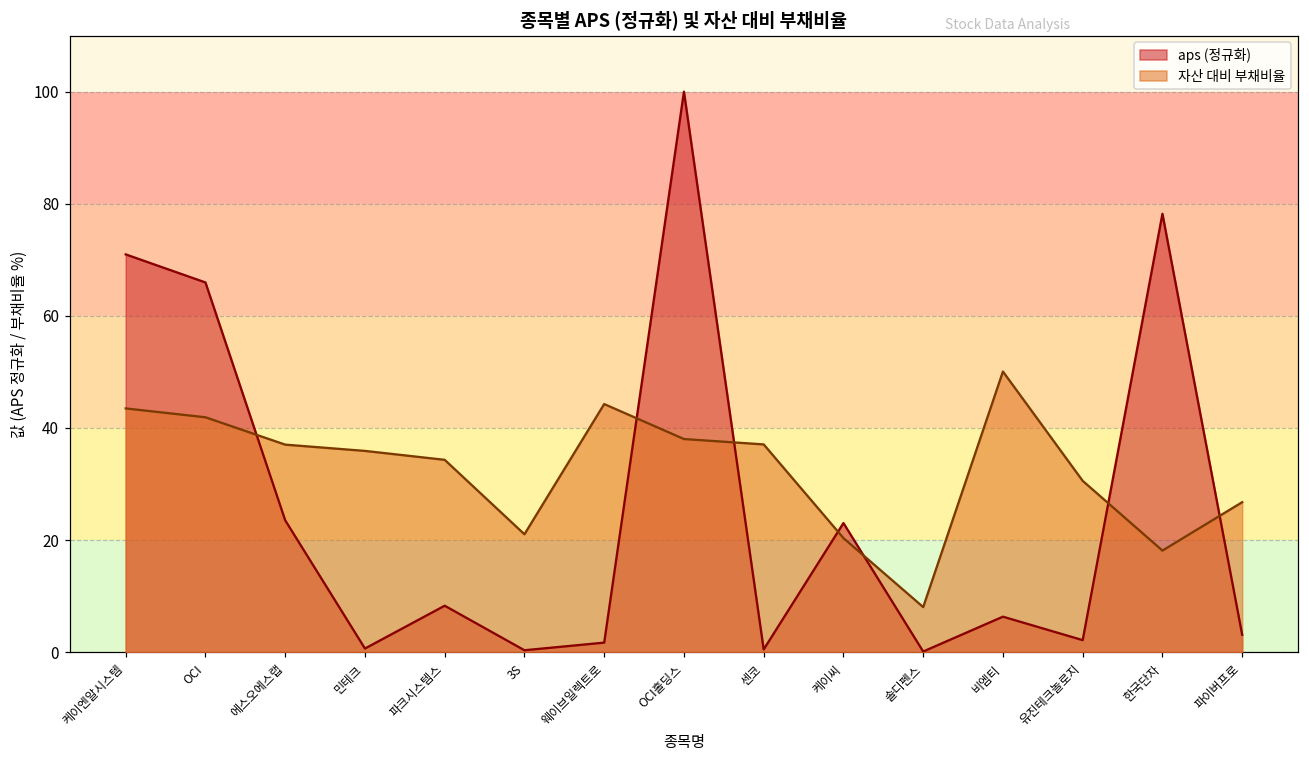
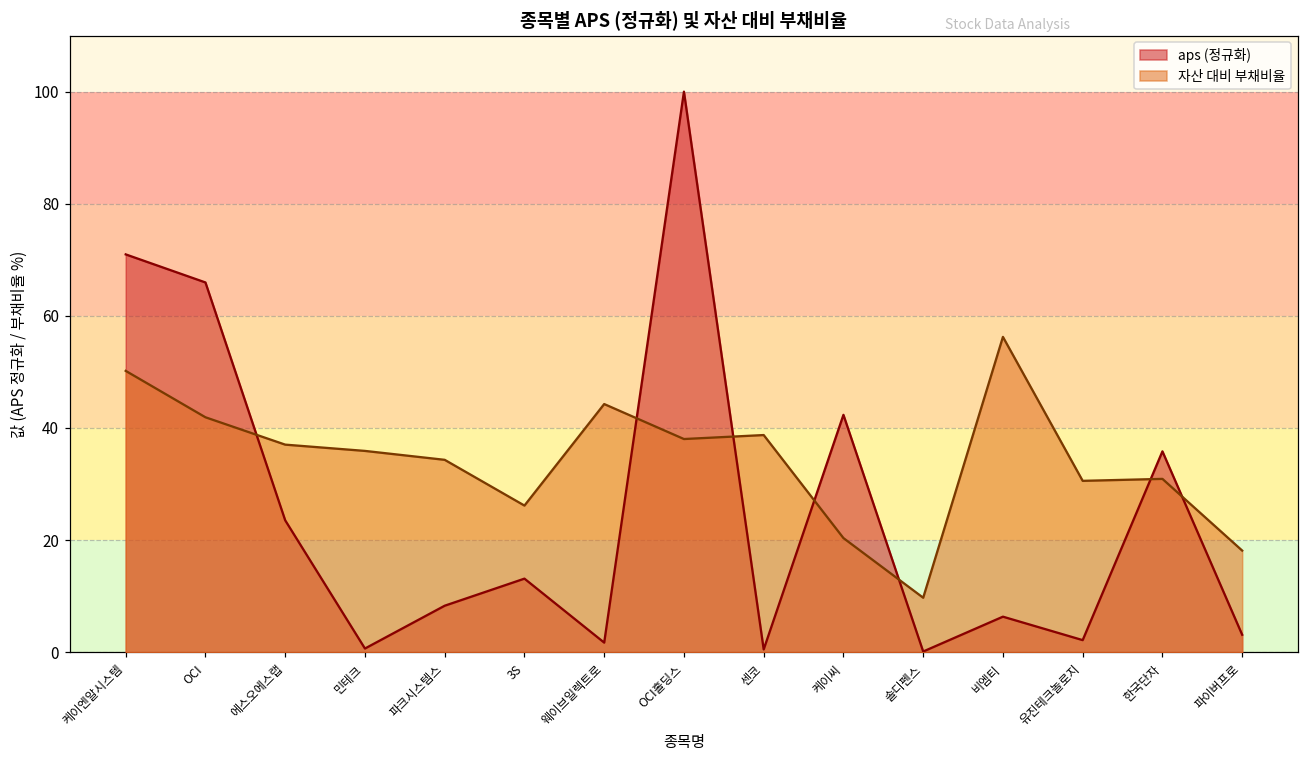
자산 대비 부채비율, 케이엔알시스템: 43 -> 50
aps (정규화), 3S: 0 -> 13
자산 대비 부채비율, 3S: 21 -> 26
자산 대비 부채비율, 센코: 37 -> 39
aps (정규화), 케이씨: 23 -> 42
자산 대비 부채비율, 솔디펜스: 8 -> 10
자산 대비 부채비율, 비엠티: 50 -> 56
aps (정규화), 한국단자: 78 -> 36
자산 대비 부채비율, 한국단자: 18 -> 31
자산 대비 부채비율, 파이버프로: 27 -> 18
